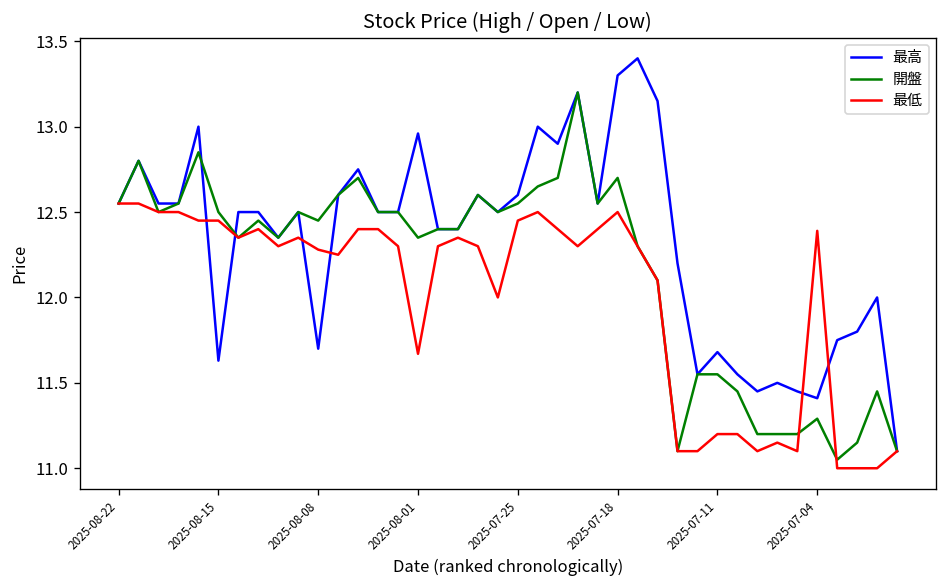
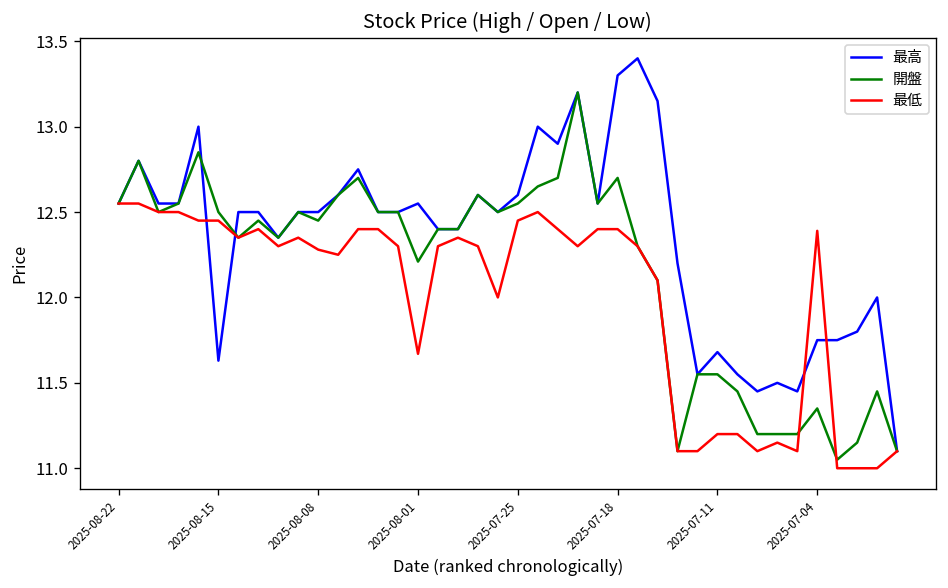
最高, 2025-08-08: 11.7 -> 12.5
最高, 2025-08-01: 12.96 -> 12.55
開盤, 2025-08-01: 12.35 -> 12.21
最低, 2025-07-18: 12.5 -> 12.4
最高, 2025-07-04: 11.41 -> 11.75
開盤, 2025-07-04: 11.29 -> 11.35
